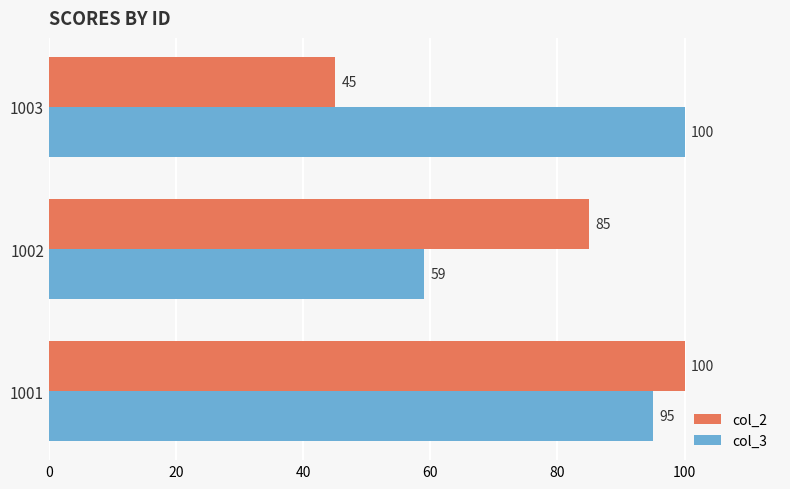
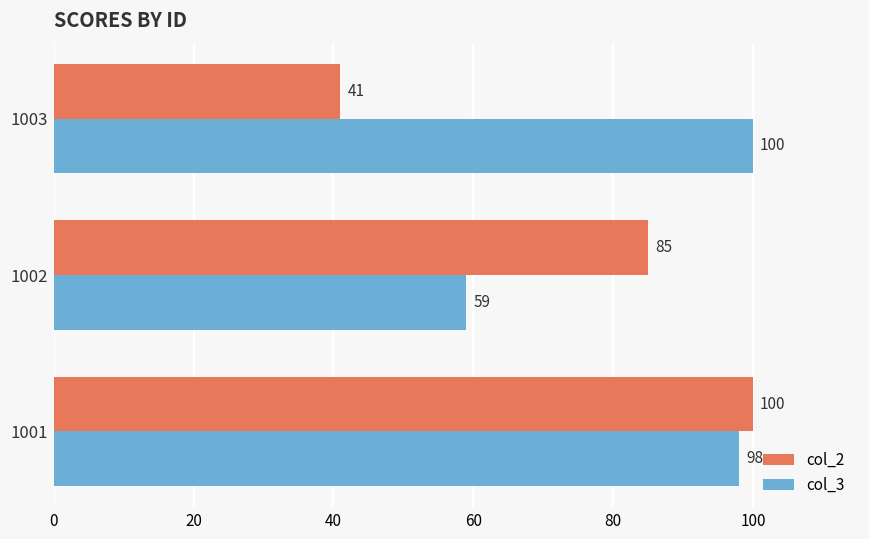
col_2, 1003: 45 -> 41
col_3, 1001: 95 -> 98
